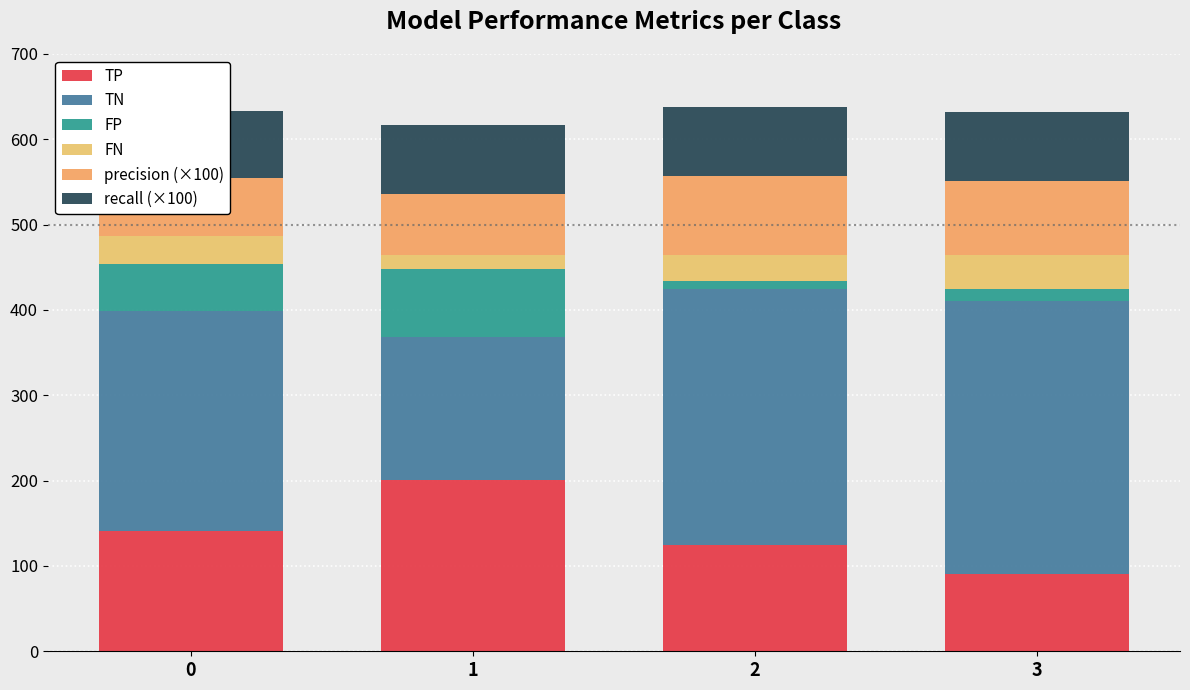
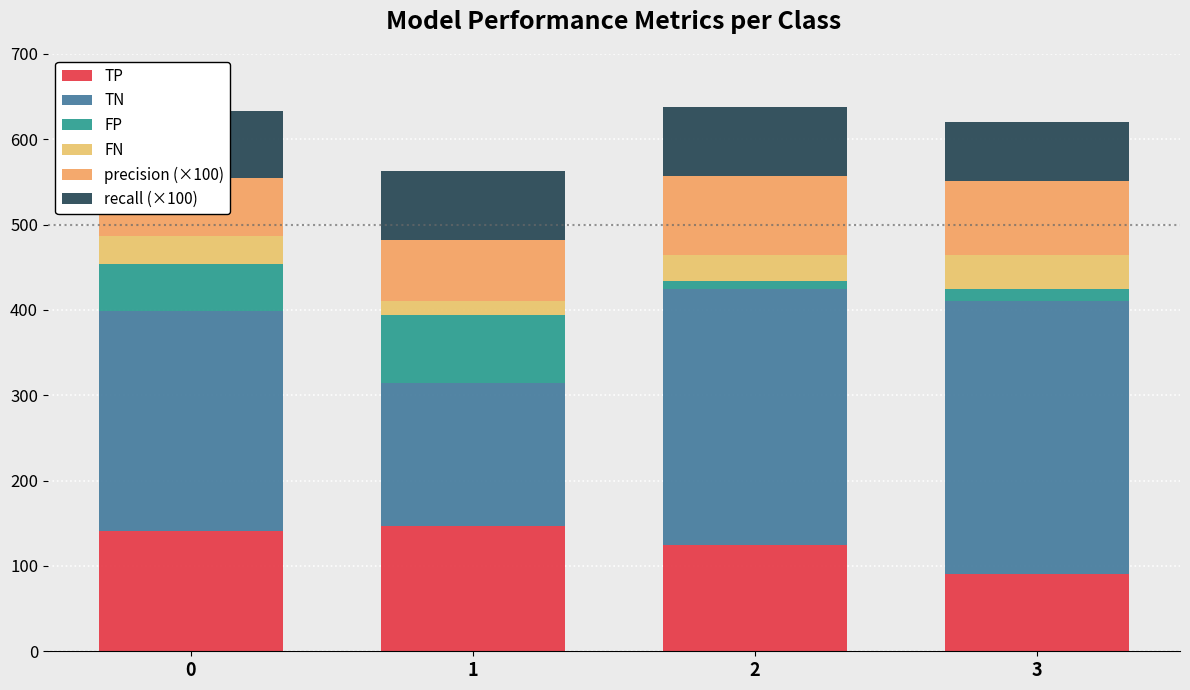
TP, 1: 200 -> 150
recall (×100), 3: 80 -> 70
